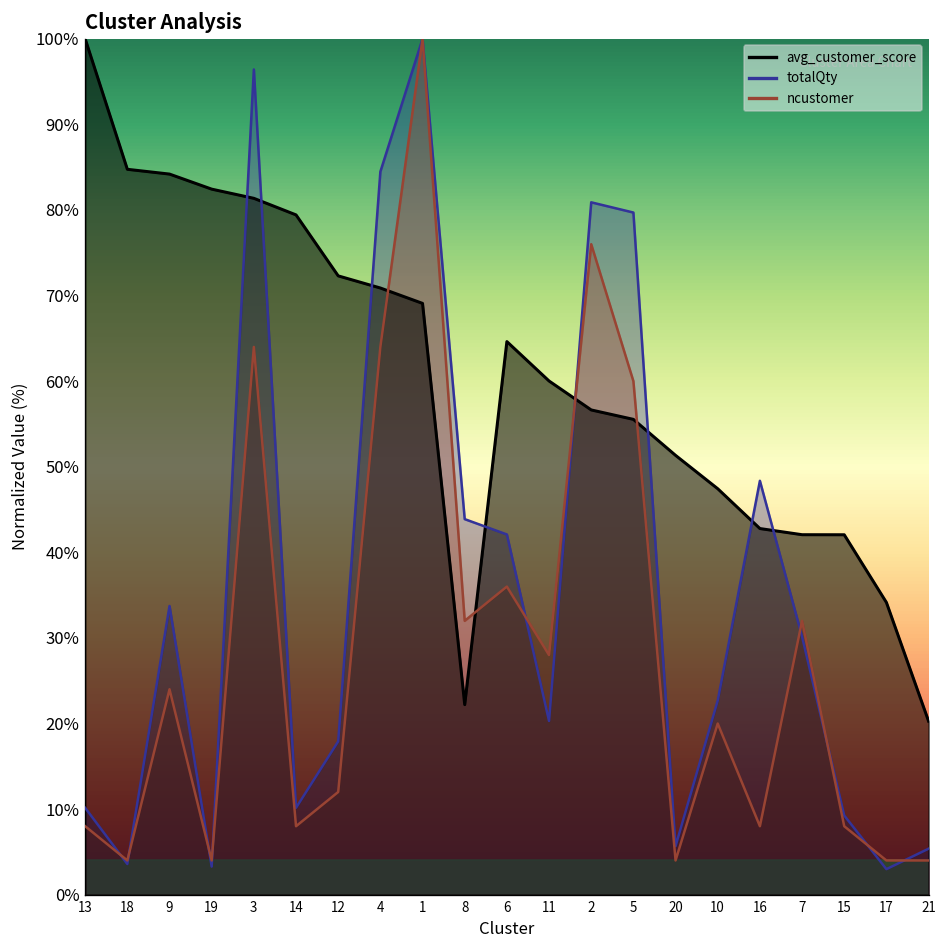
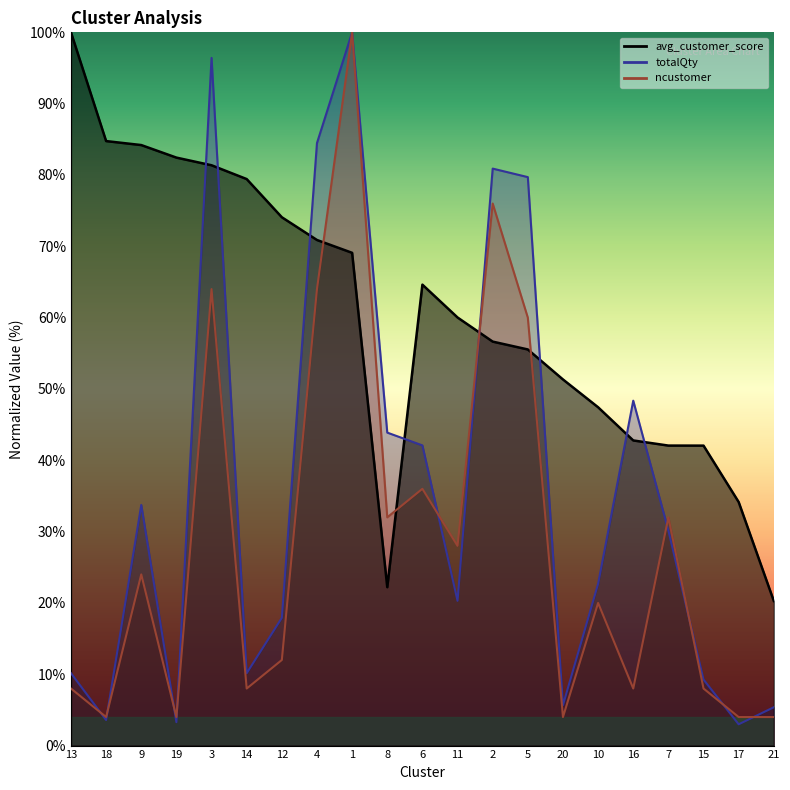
avg_customer_score, 12: 72% -> 74%
